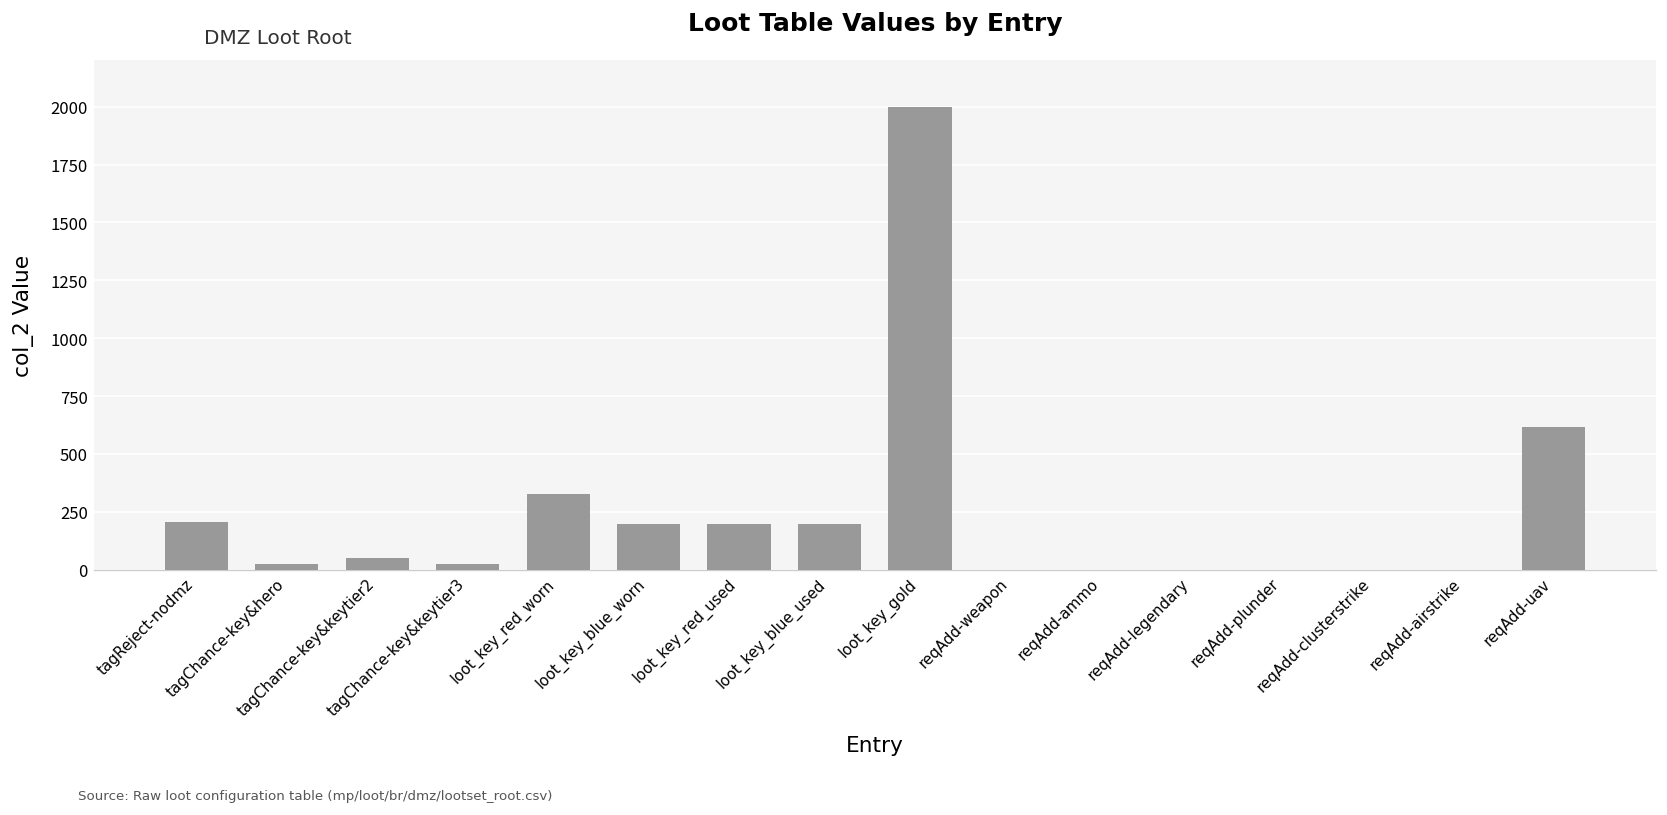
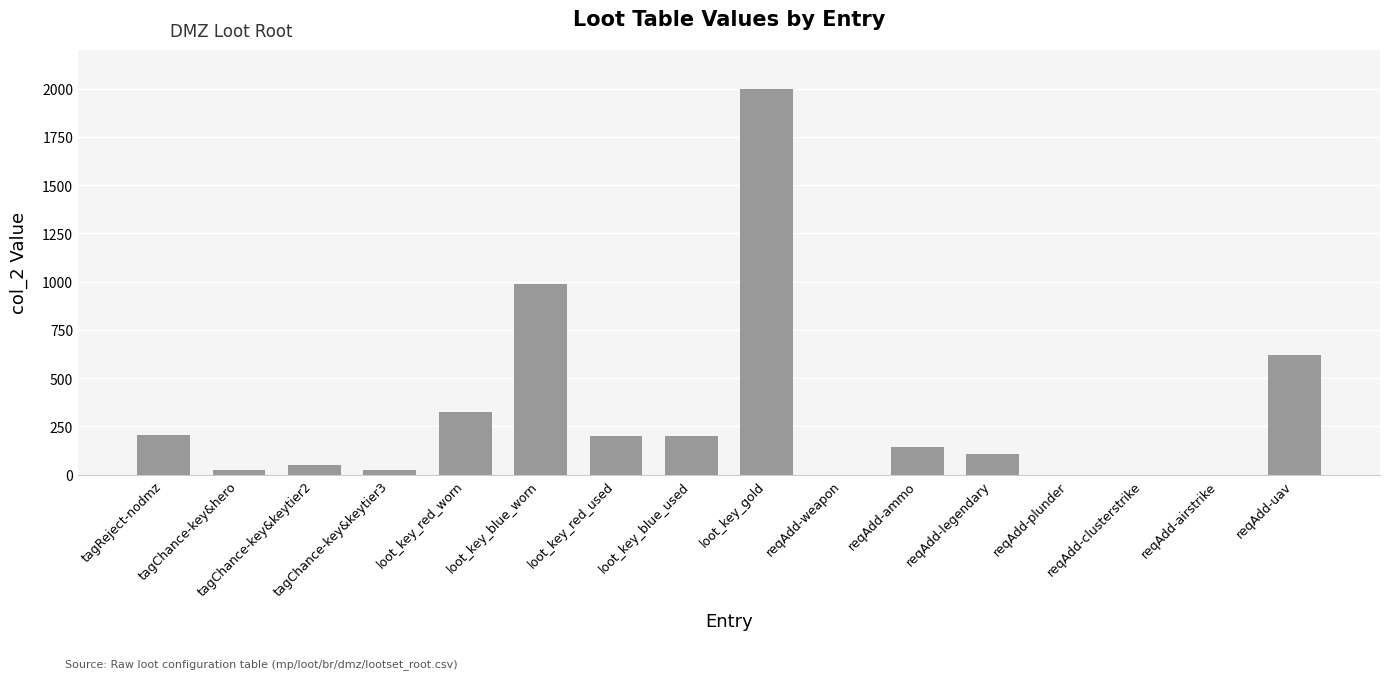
loot_key_blue_worn: 200 -> 990
reqAdd-ammo: 0 -> 150
reqAdd-legendary: 0 -> 110
